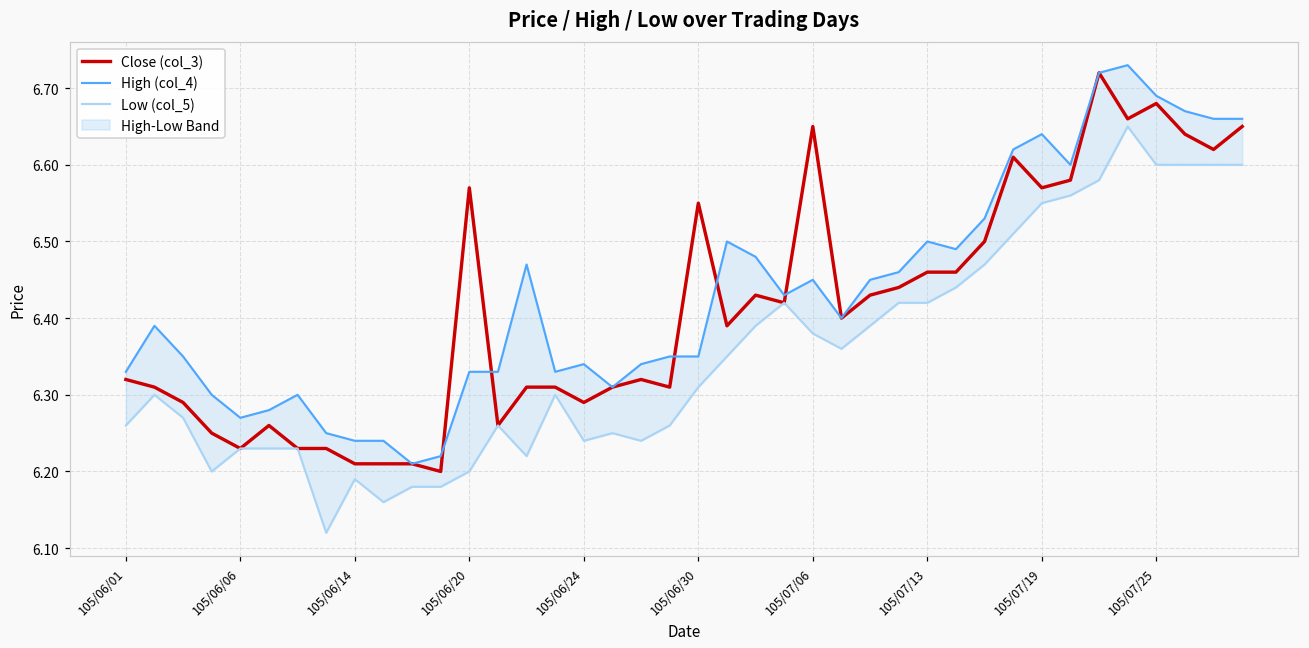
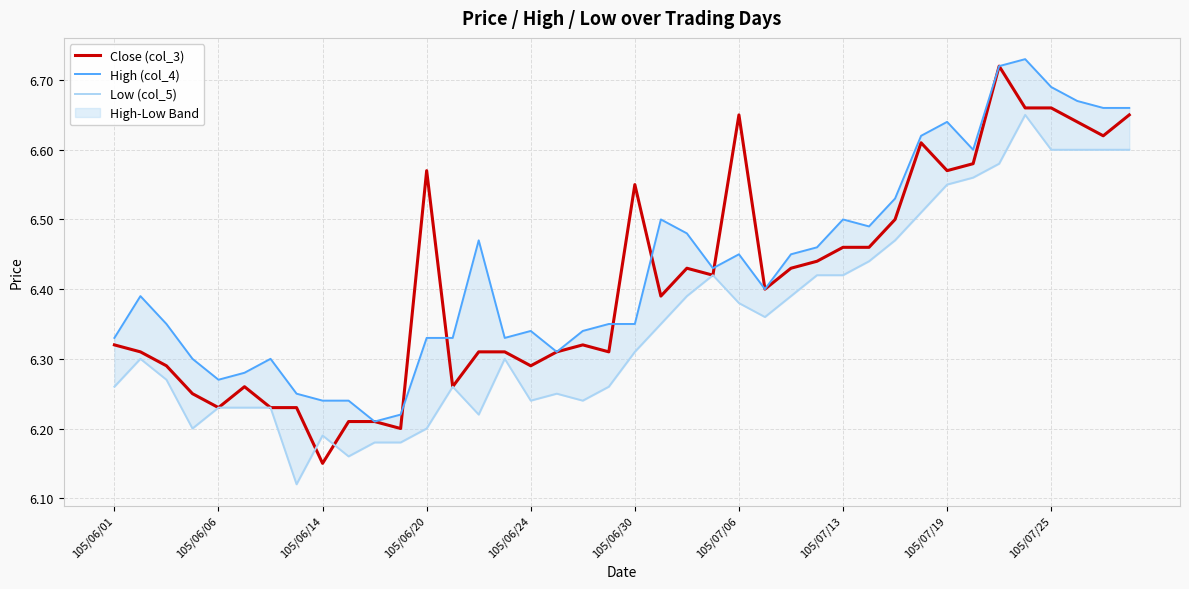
Close (col_3), 105/06/14: 6.21 -> 6.15
Close (col_3), 105/07/25: 6.68 -> 6.66
